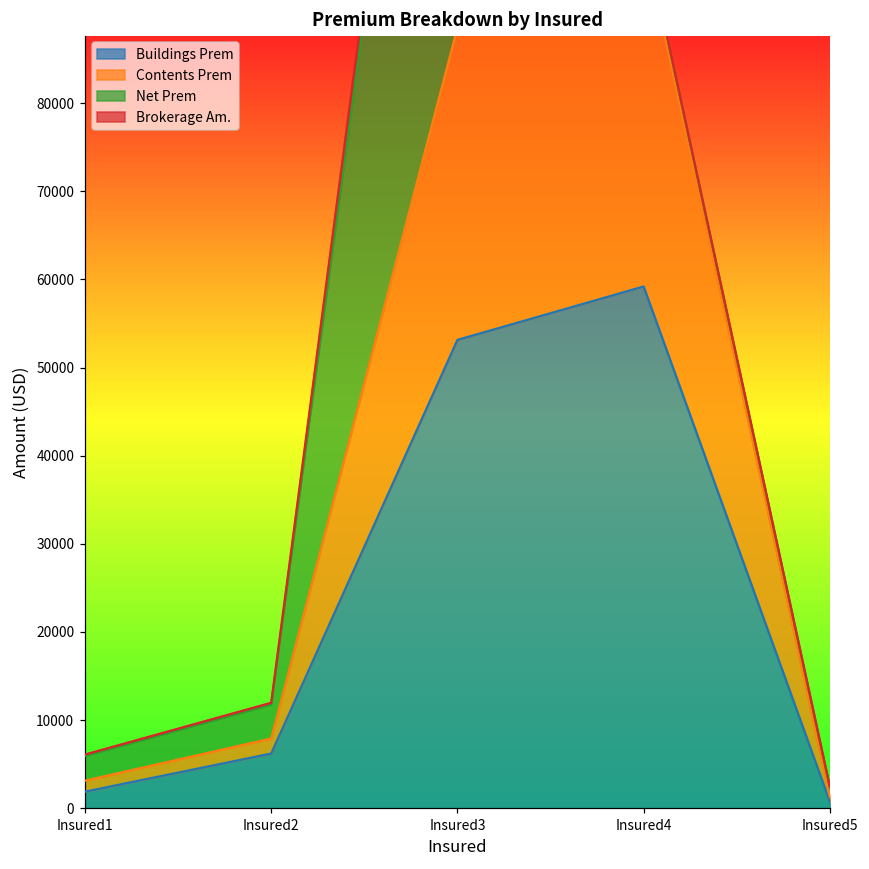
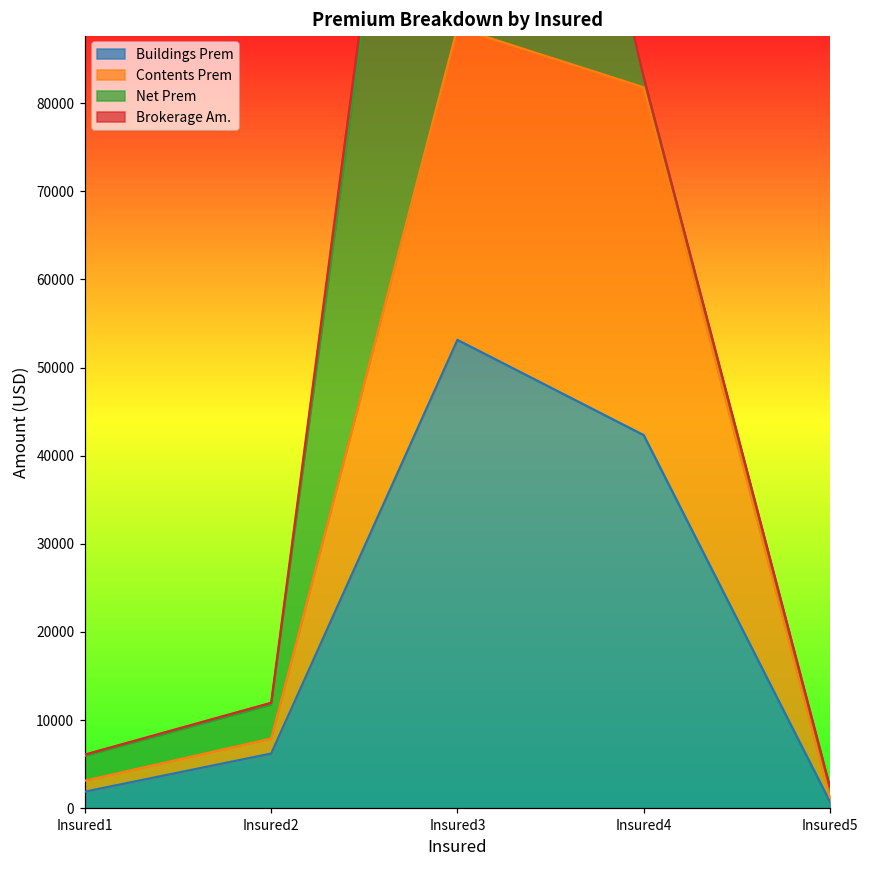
Buildings Prem, Insured4: 59000 -> 42000
